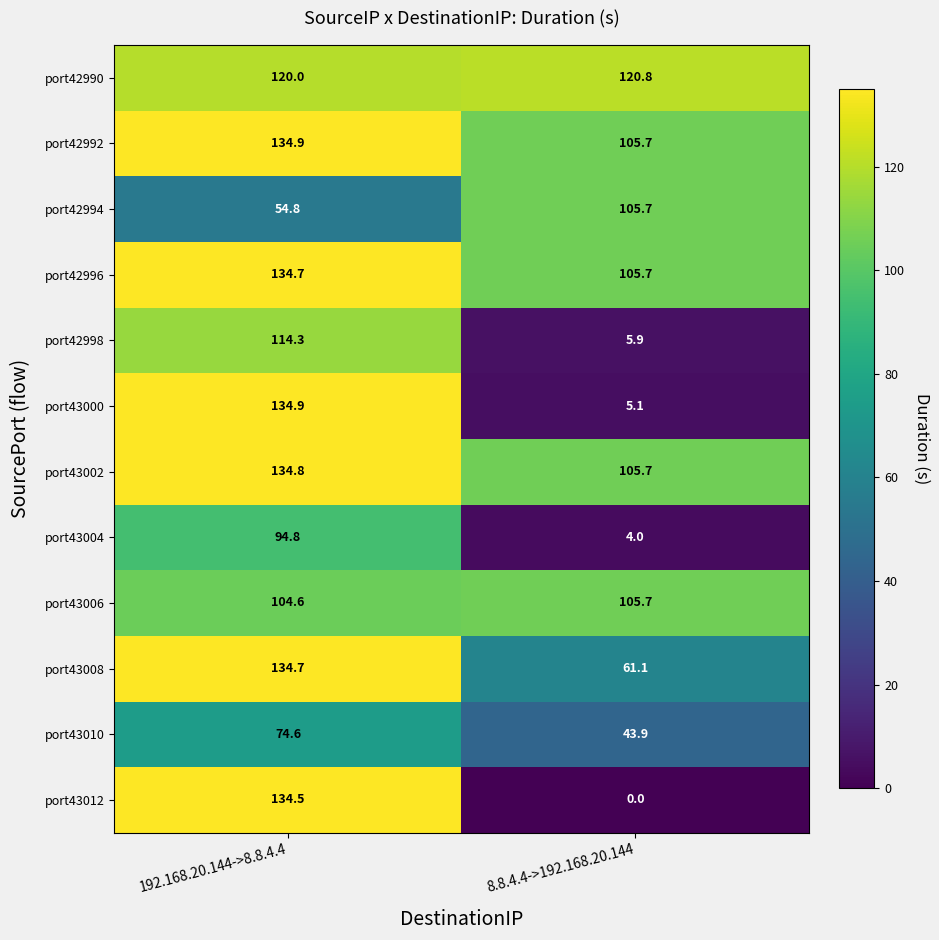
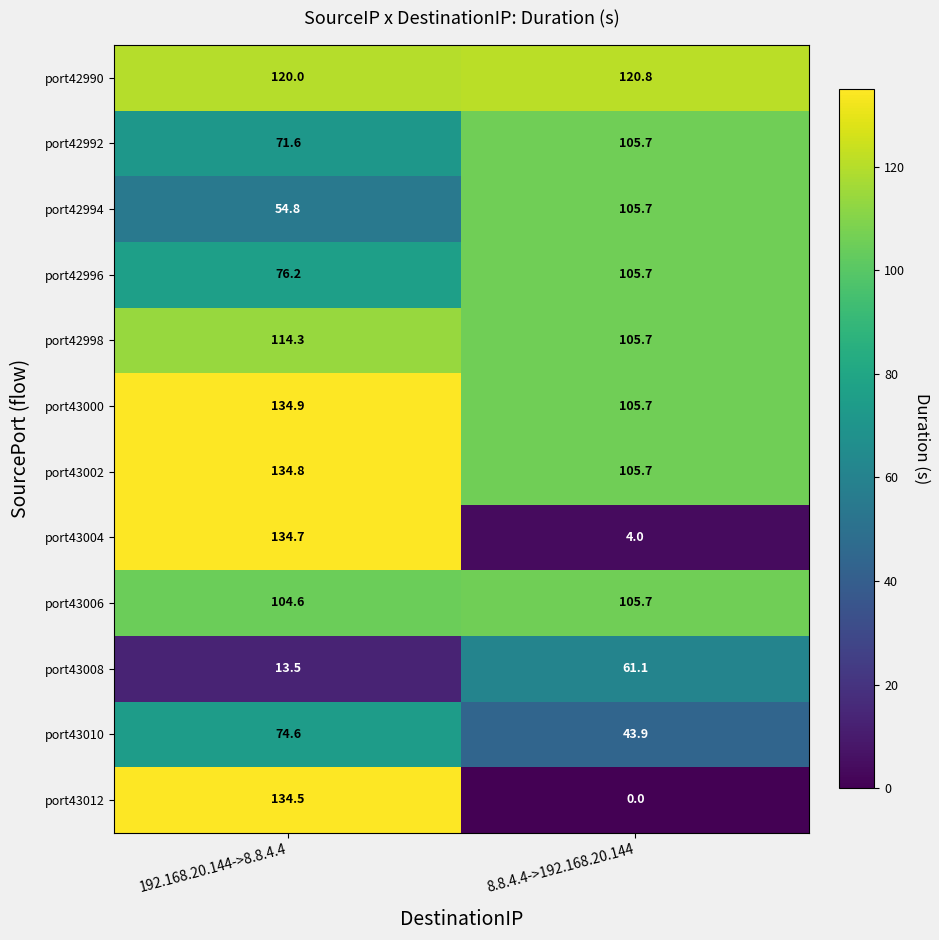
port42992, 192.168.20.144->8.8.4.4: 134.9 -> 71.6
port42996, 192.168.20.144->8.8.4.4: 134.7 -> 76.2
port42998, 8.8.4.4->192.168.20.144: 5.9 -> 105.7
port43000, 8.8.4.4->192.168.20.144: 5.1 -> 105.7
port43004, 192.168.20.144->8.8.4.4: 94.8 -> 134.7
port43008, 192.168.20.144->8.8.4.4: 134.7 -> 13.5
